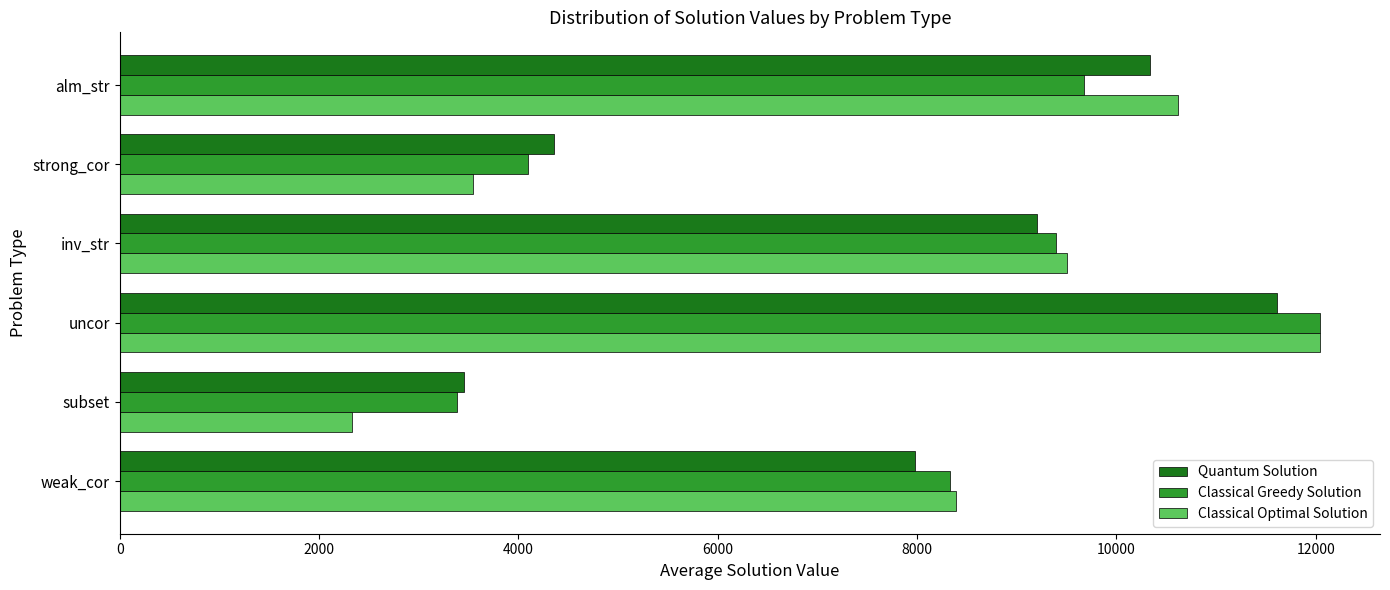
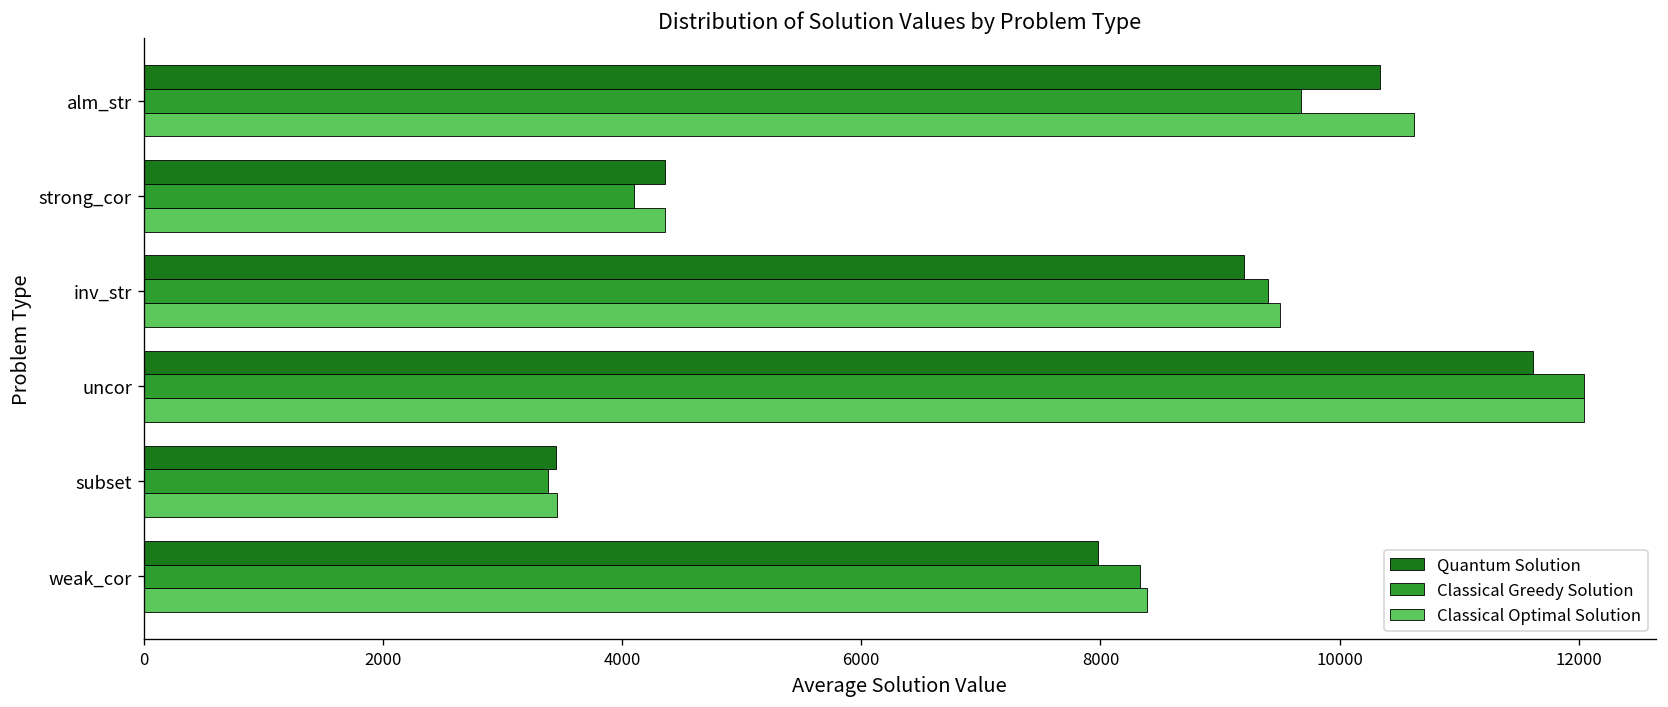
Classical Optimal Solution, strong_cor: 3500 -> 4400
Classical Optimal Solution, subset: 2300 -> 3500
